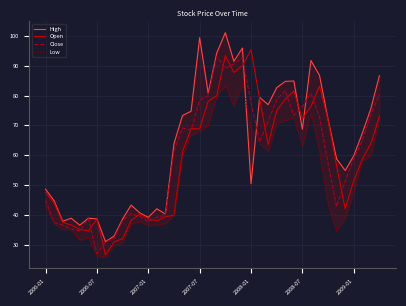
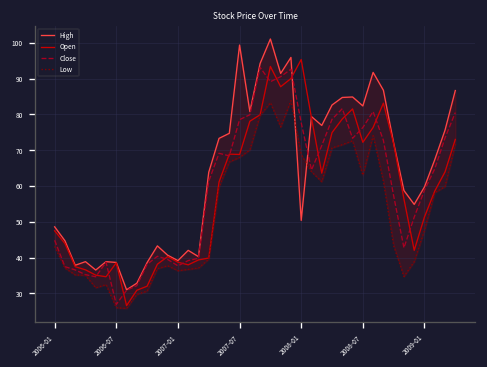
High, 2008-07: 69 -> 82
